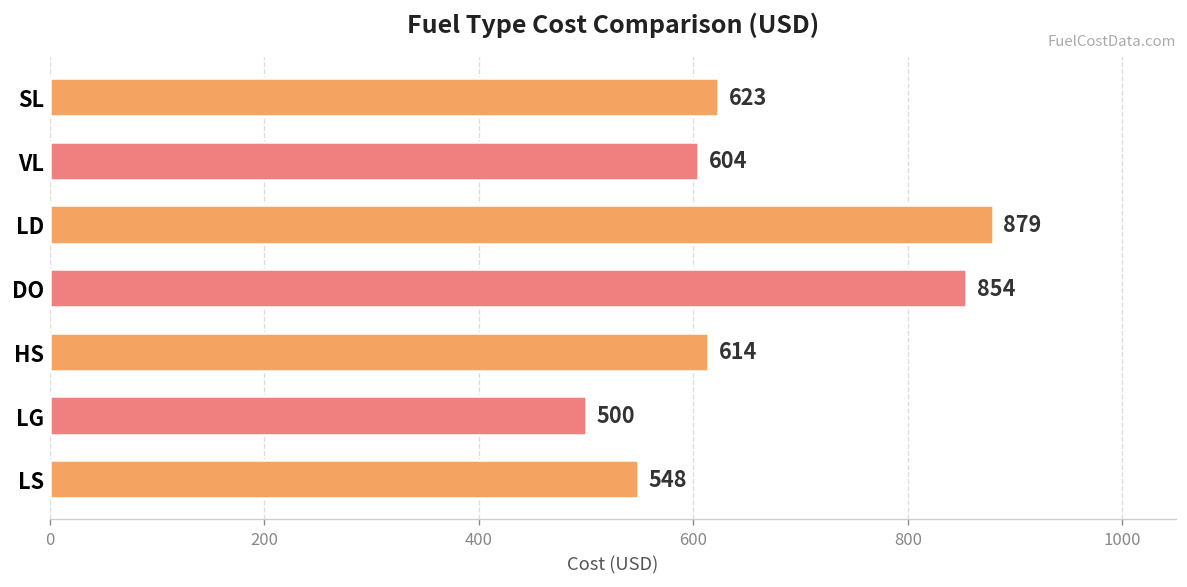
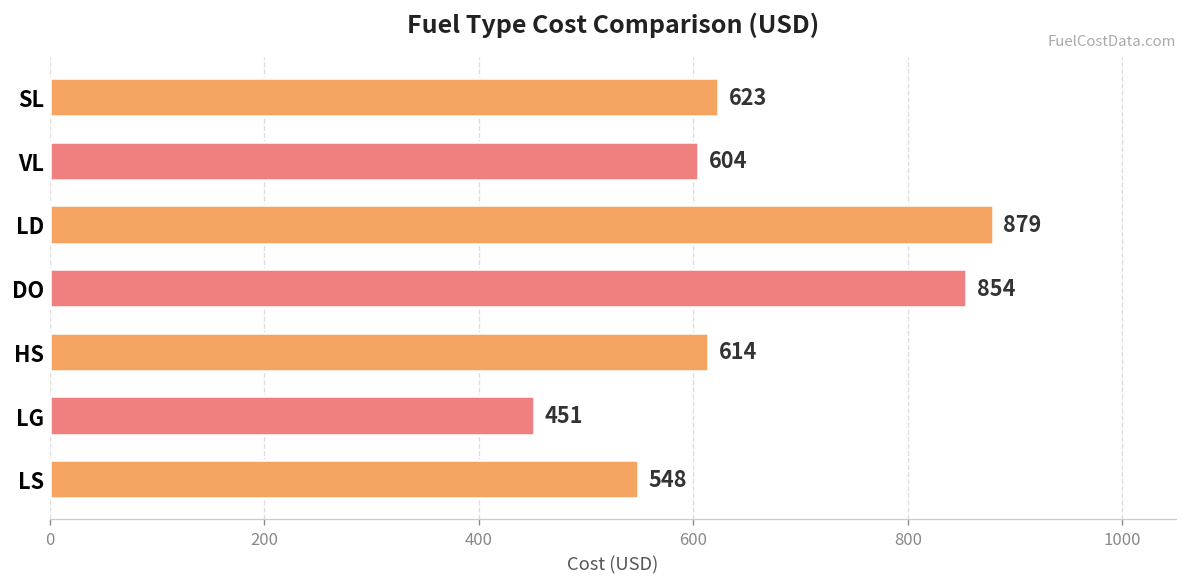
LG: 500 -> 451
